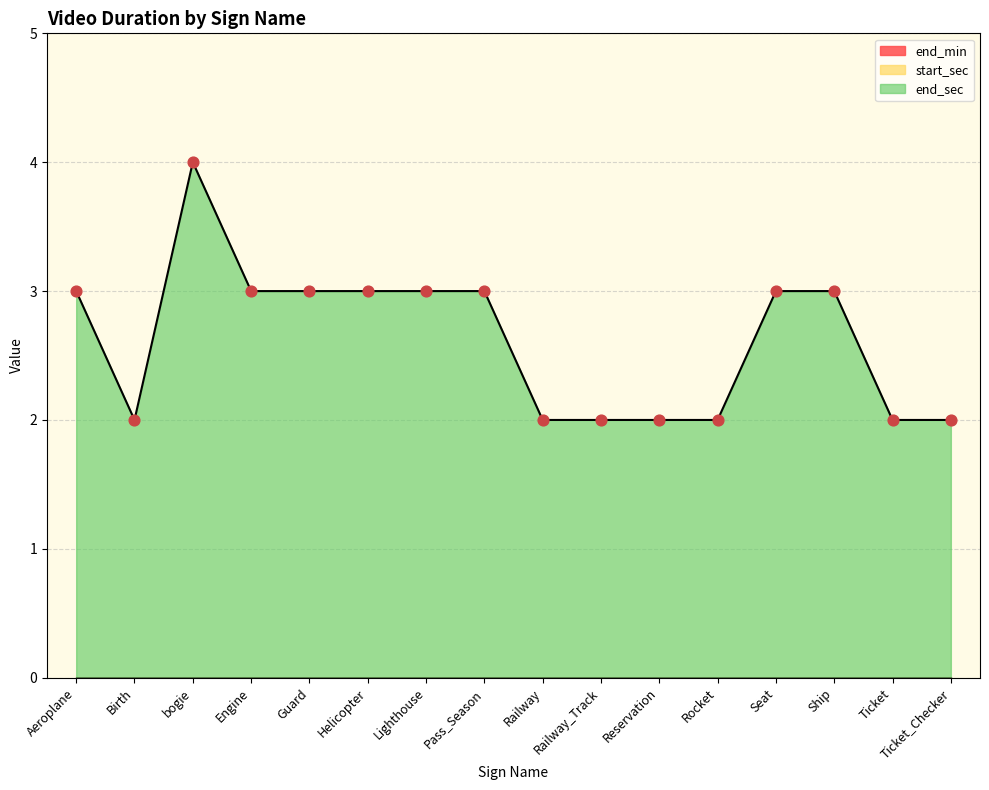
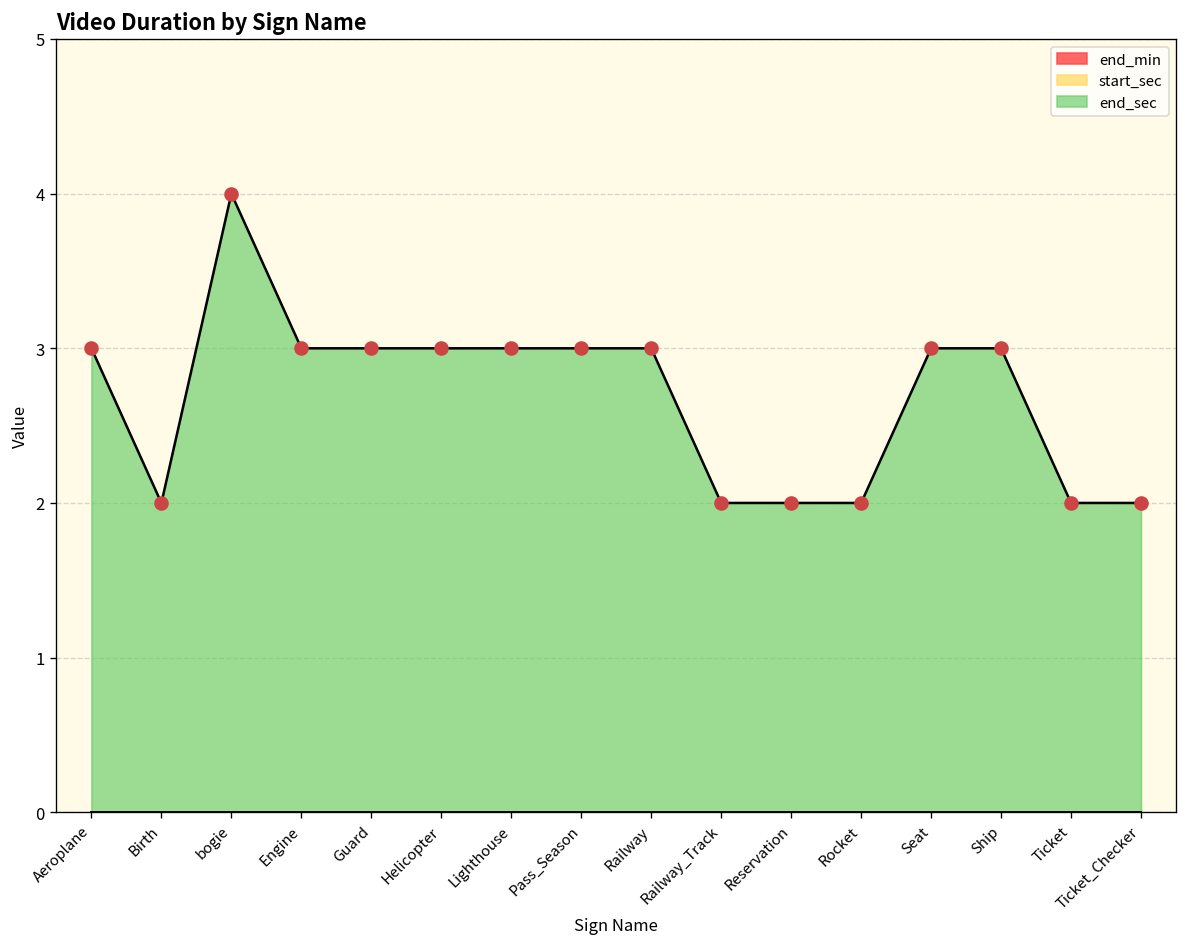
end_sec, Railway: 2 -> 3
